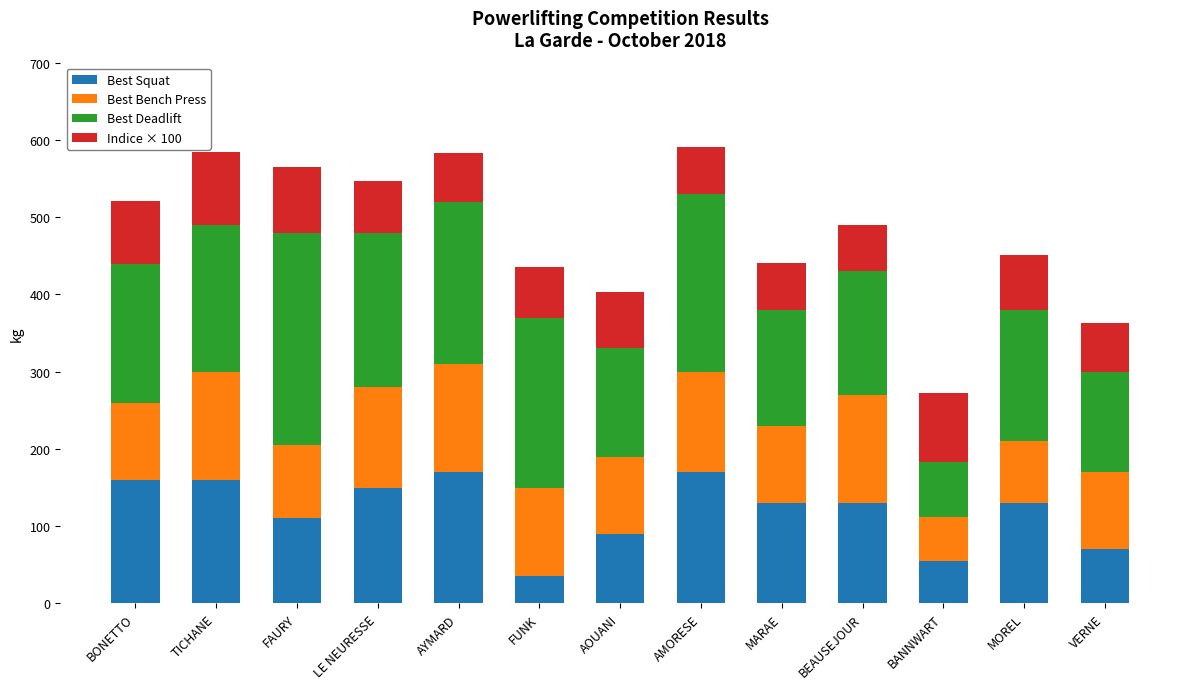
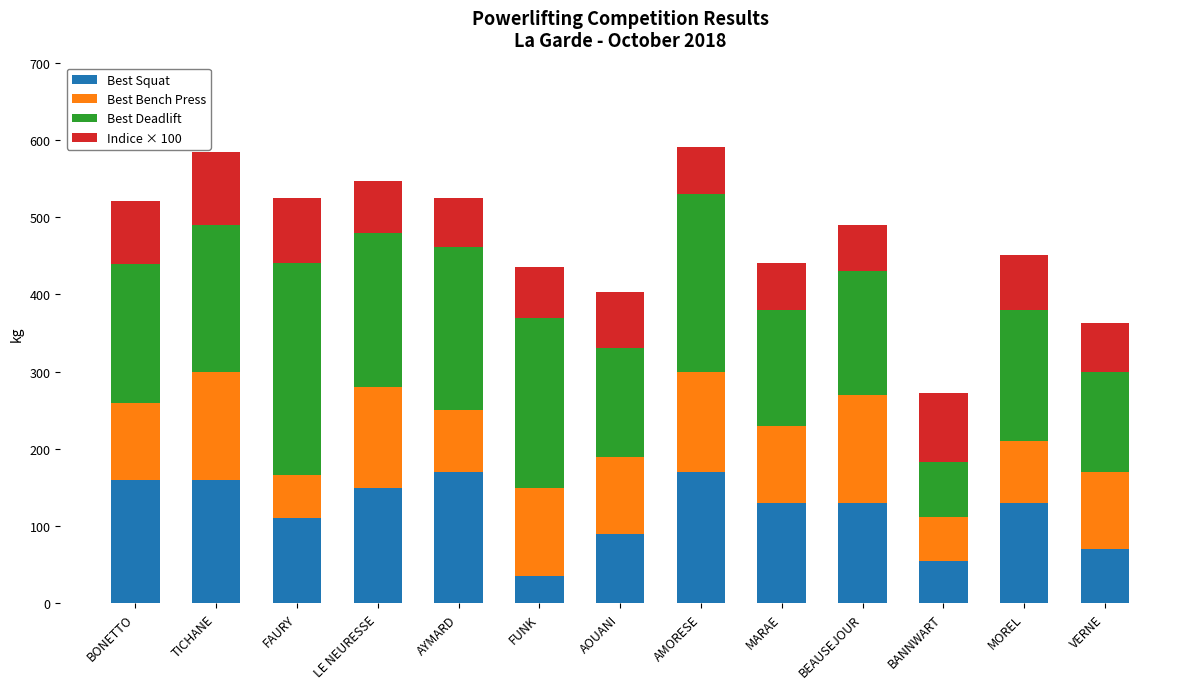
Best Bench Press, FAURY: 100 -> 60
Best Bench Press, AYMARD: 140 -> 80
